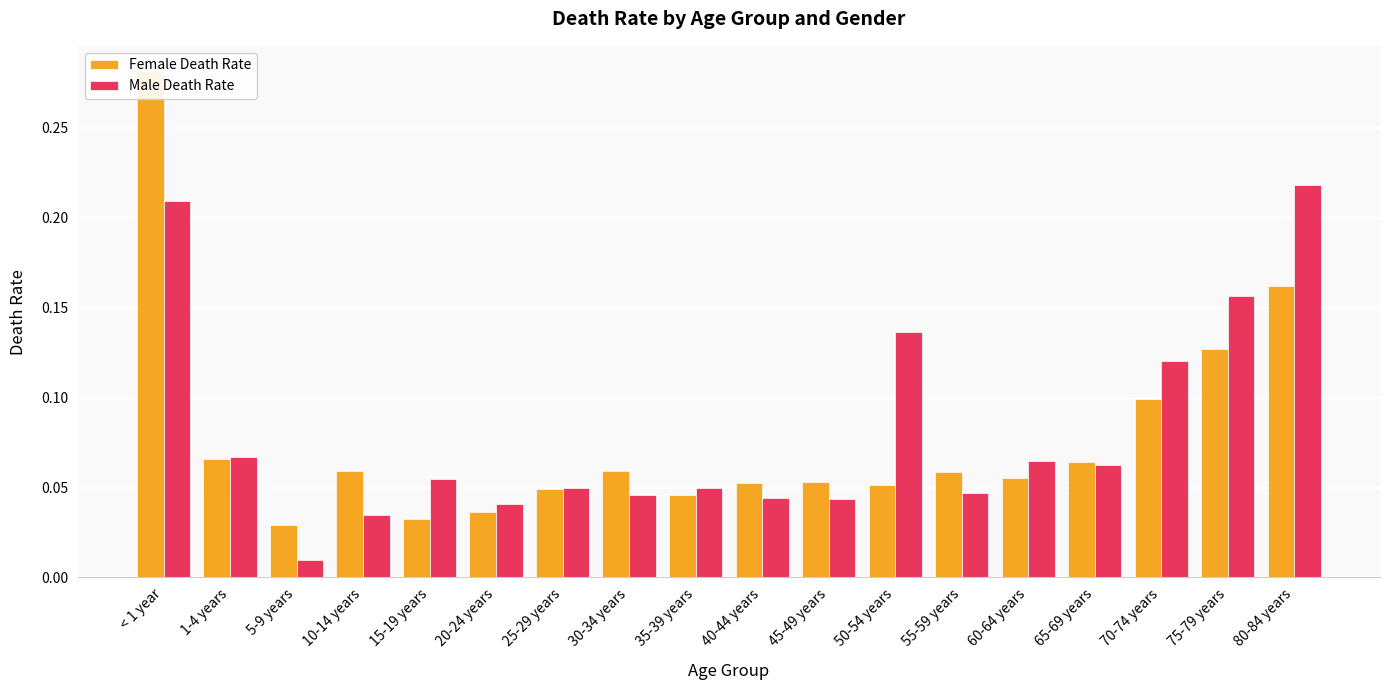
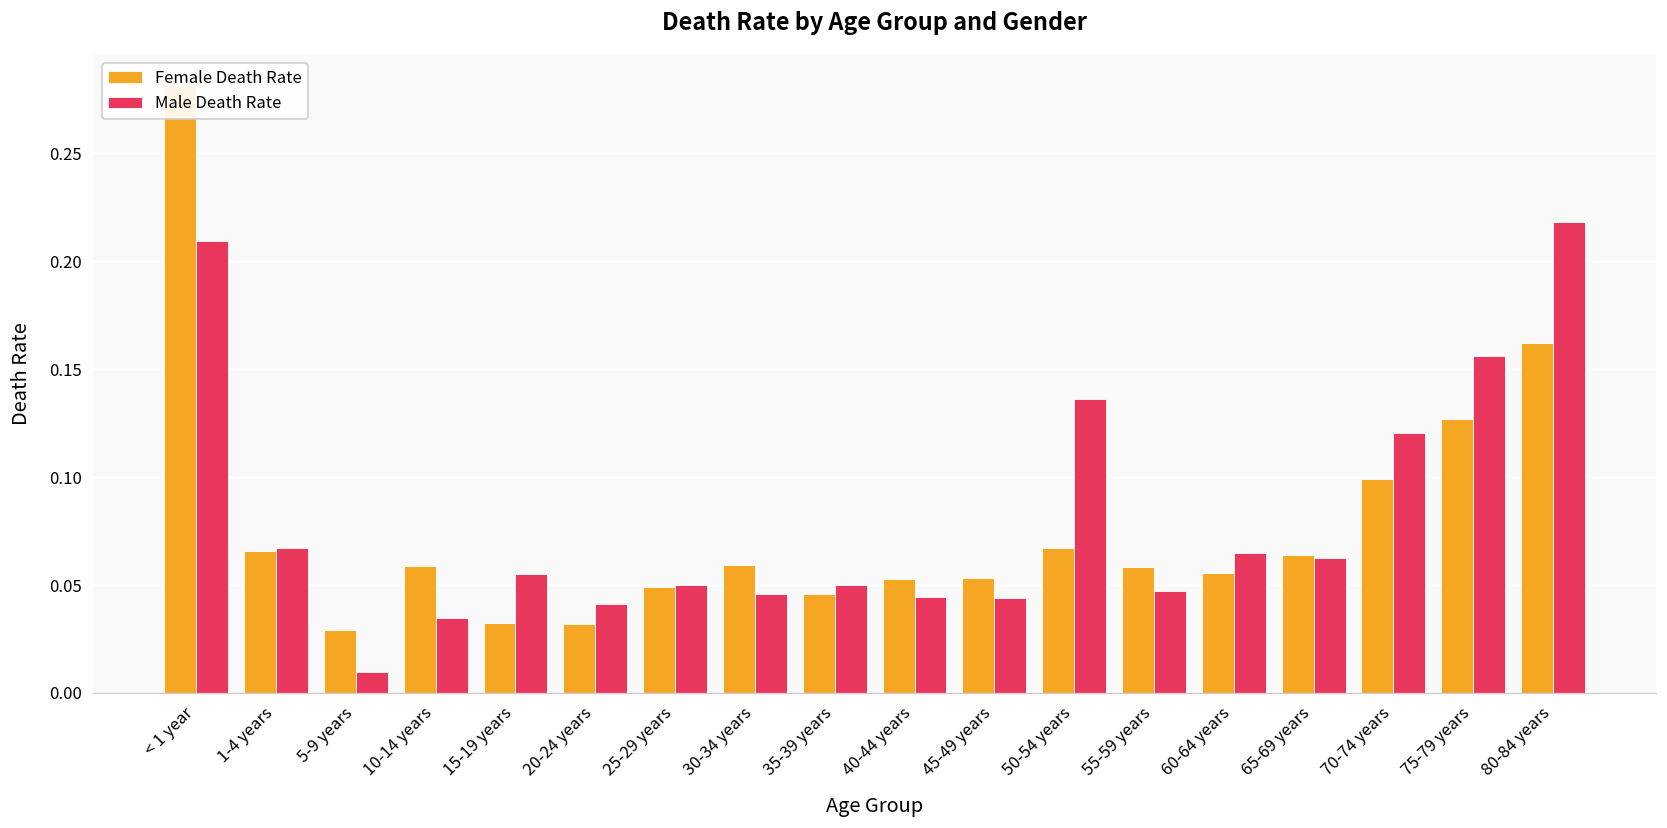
Female Death Rate, 20-24 years: 0.036 -> 0.032
Female Death Rate, 50-54 years: 0.051 -> 0.067
